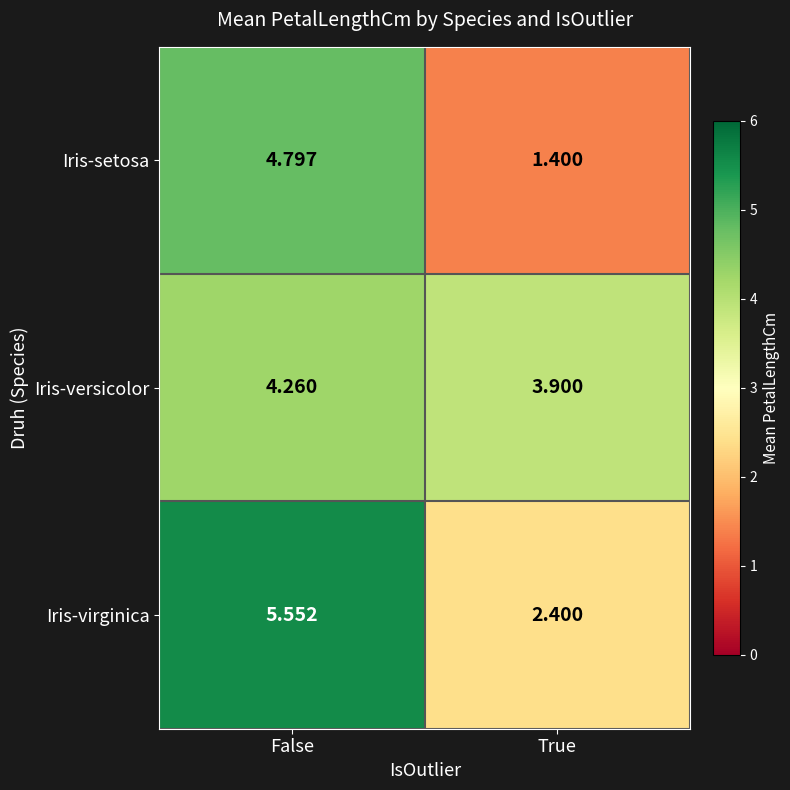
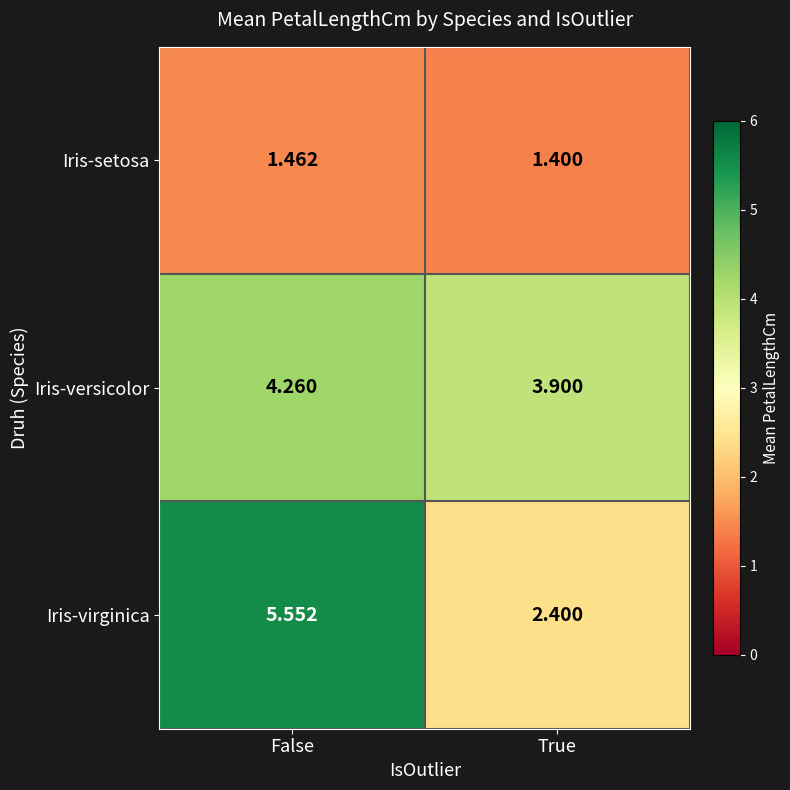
Iris-setosa, False: 4.797 -> 1.462
